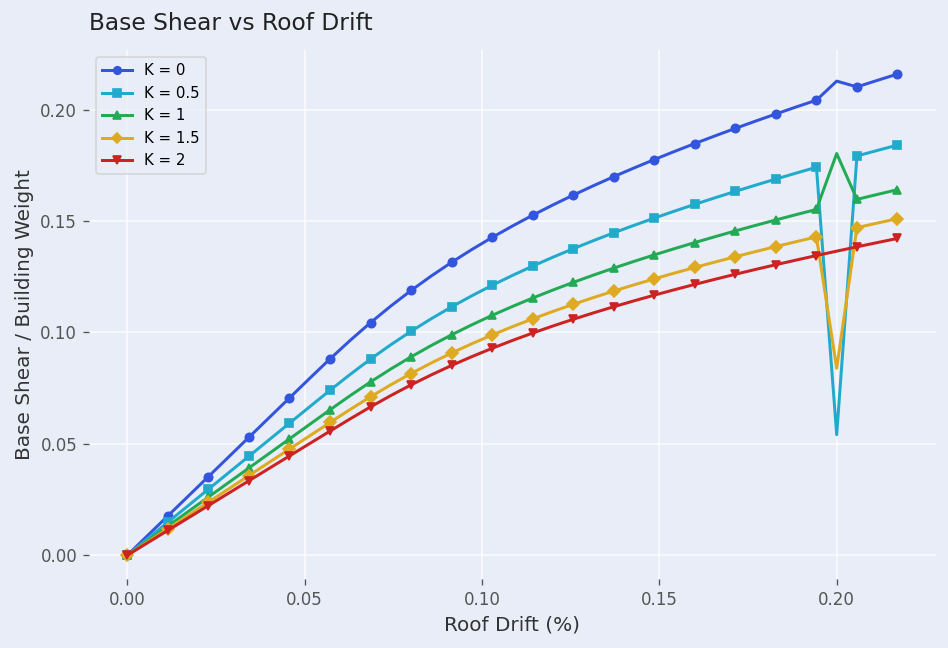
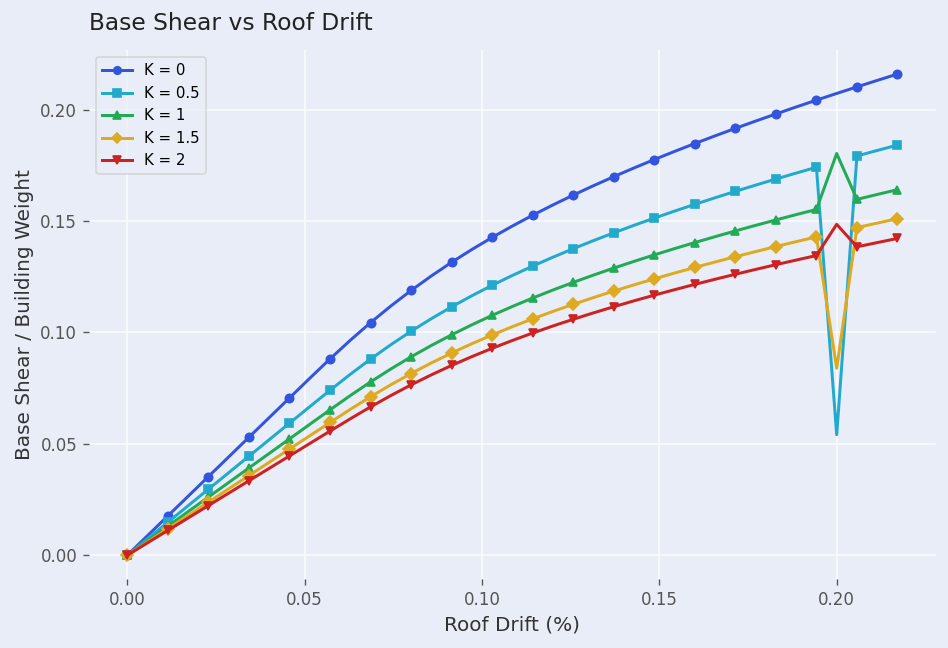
K = 0, 0.20: 0.213 -> 0.207
K = 2, 0.20: 0.136 -> 0.149
